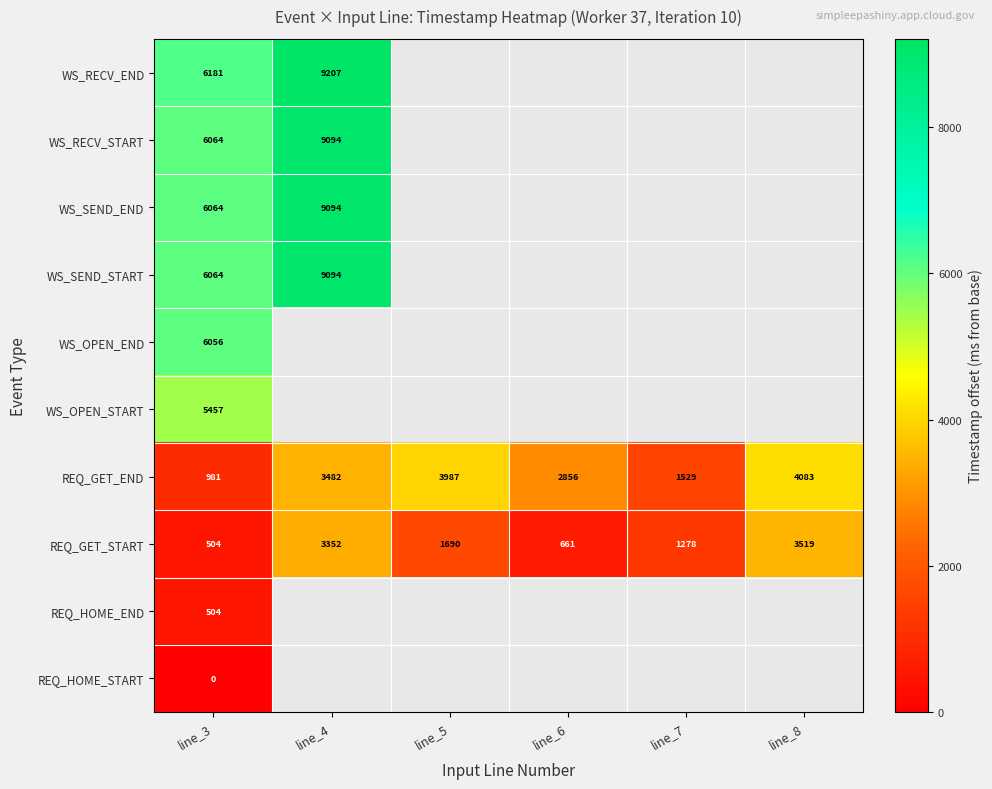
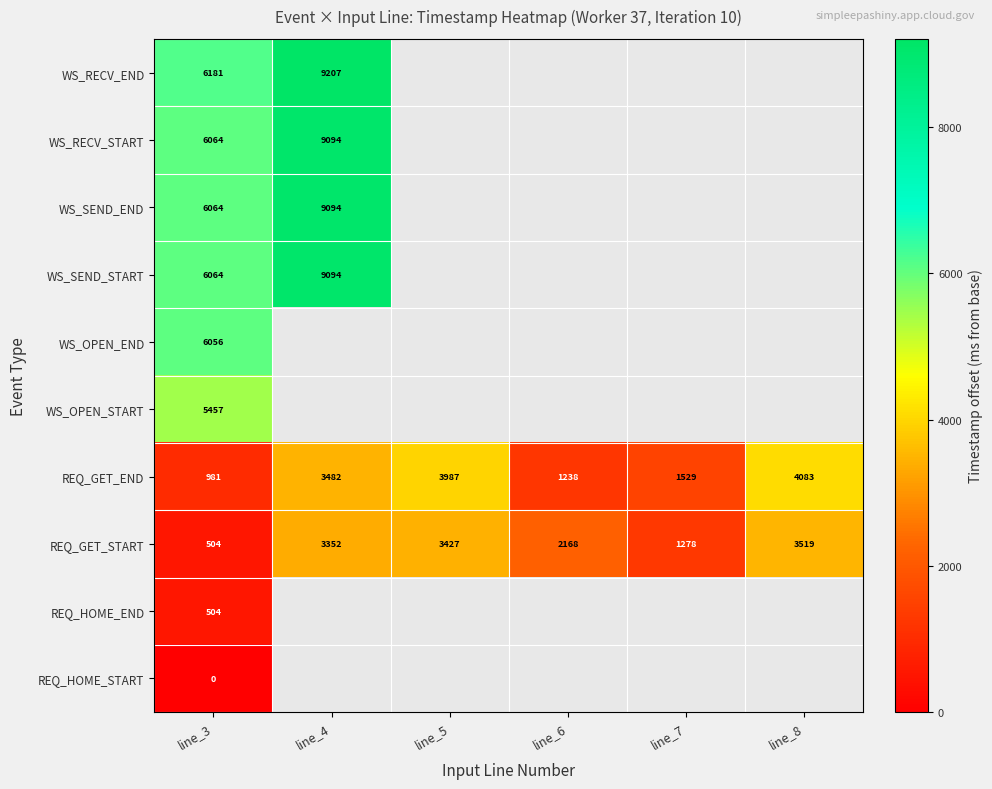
REQ_GET_END, line_6: 2856 -> 1238
REQ_GET_START, line_5: 1690 -> 3427
REQ_GET_START, line_6: 661 -> 2168
